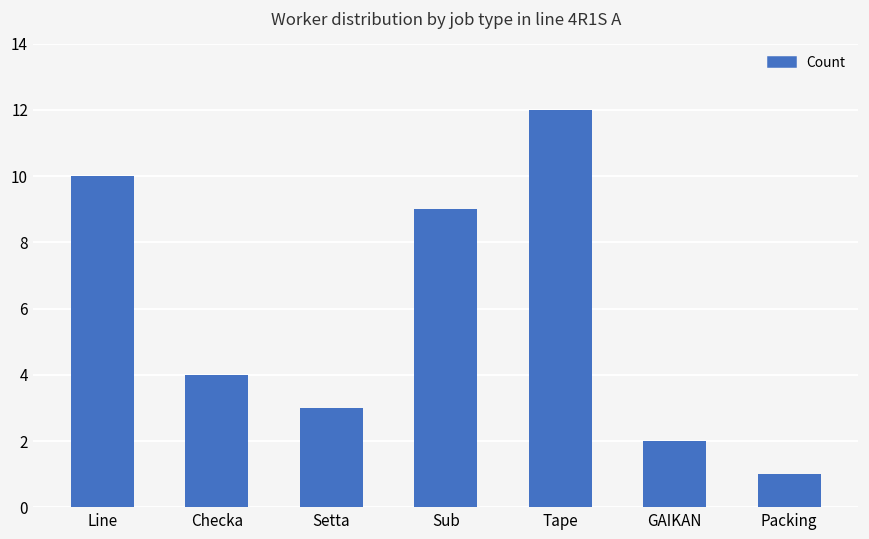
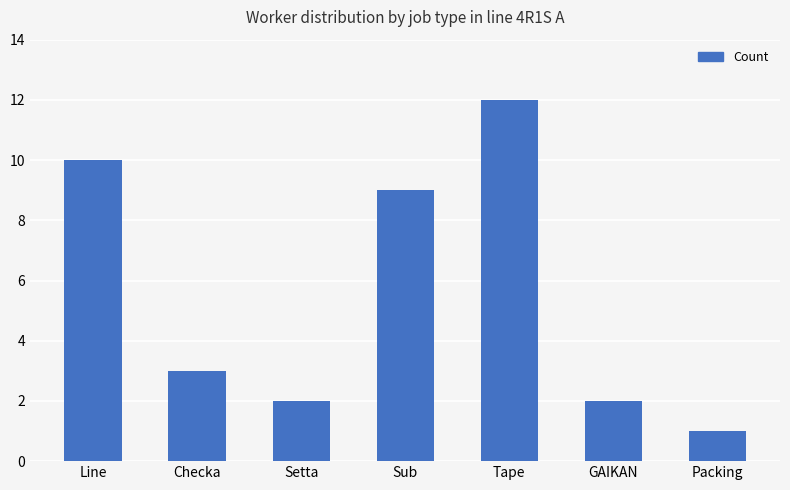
Checka: 4 -> 3
Setta: 3 -> 2
